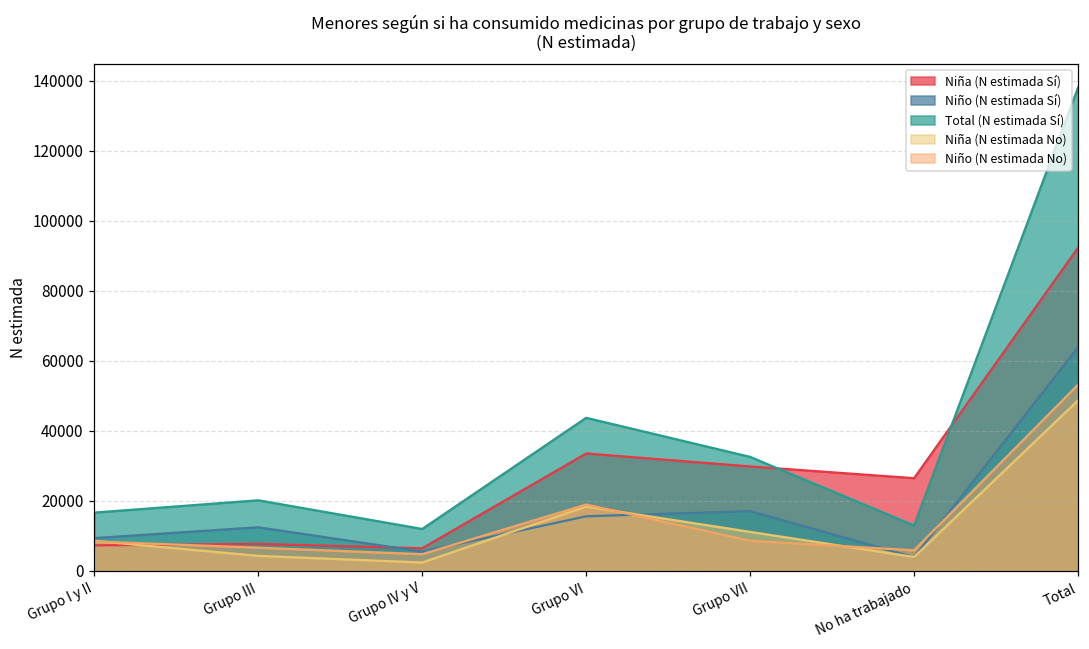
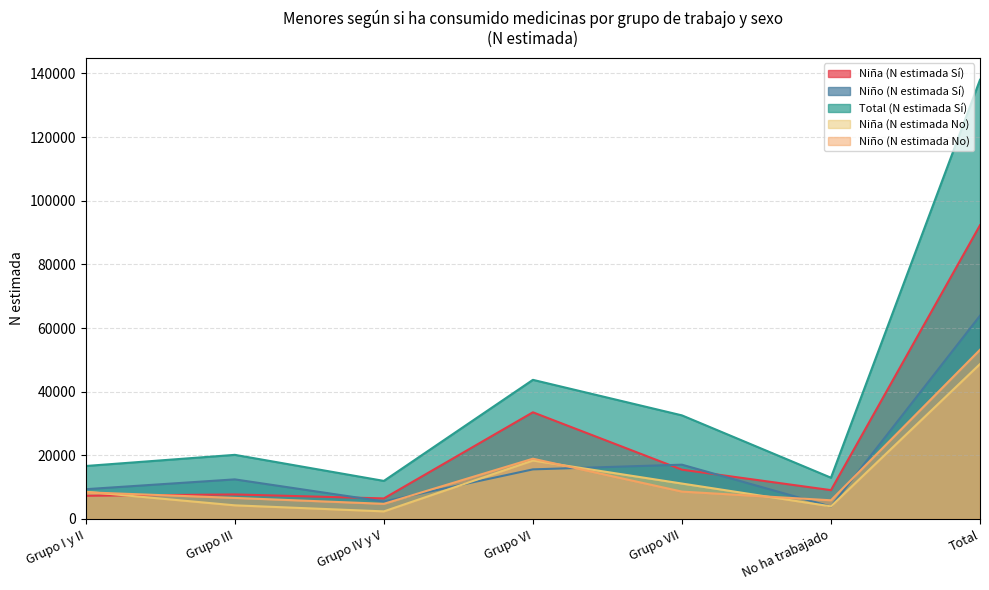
Niña (N estimada Sí), Grupo VII: 30000 -> 15000
Niña (N estimada Sí), No ha trabajado: 26000 -> 9000
